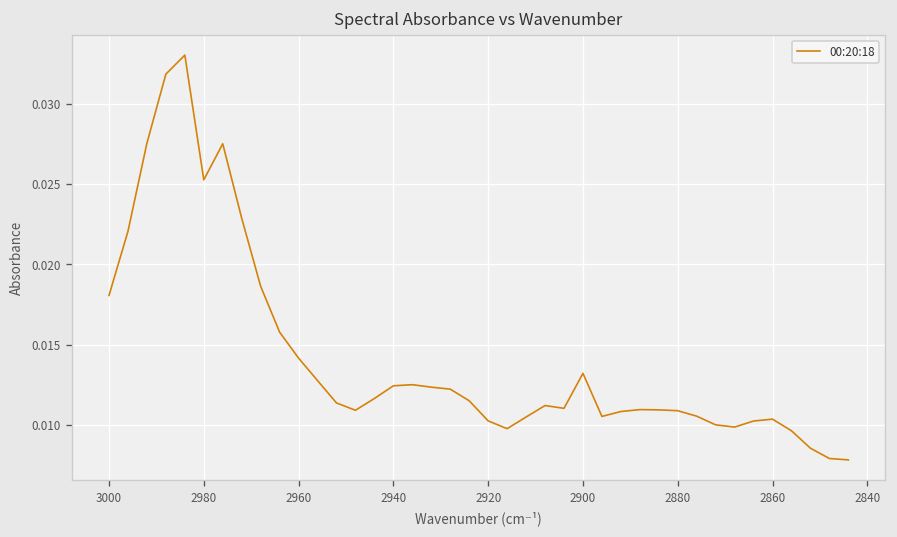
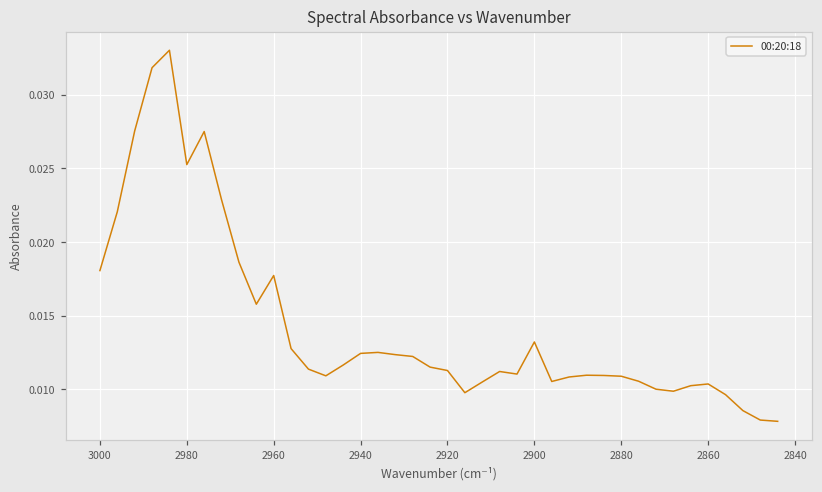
2960: 0.0142 -> 0.0177
2920: 0.0103 -> 0.0113
